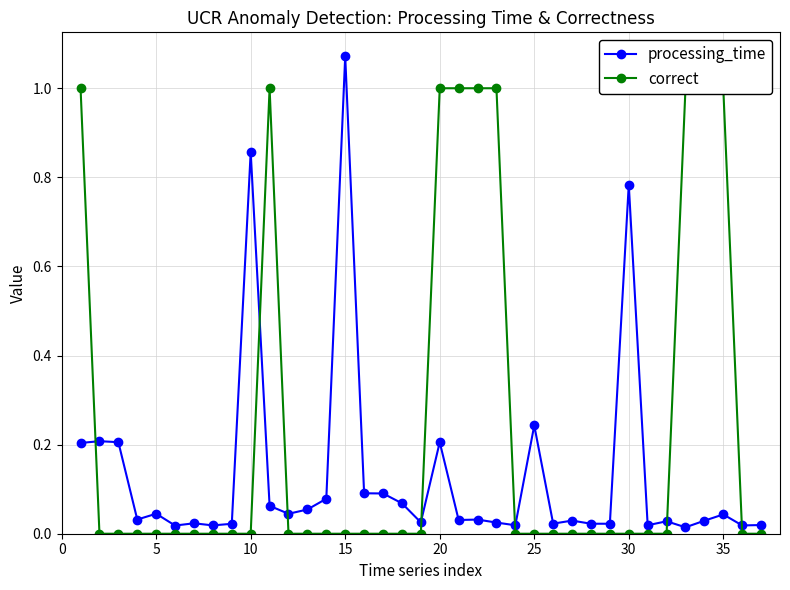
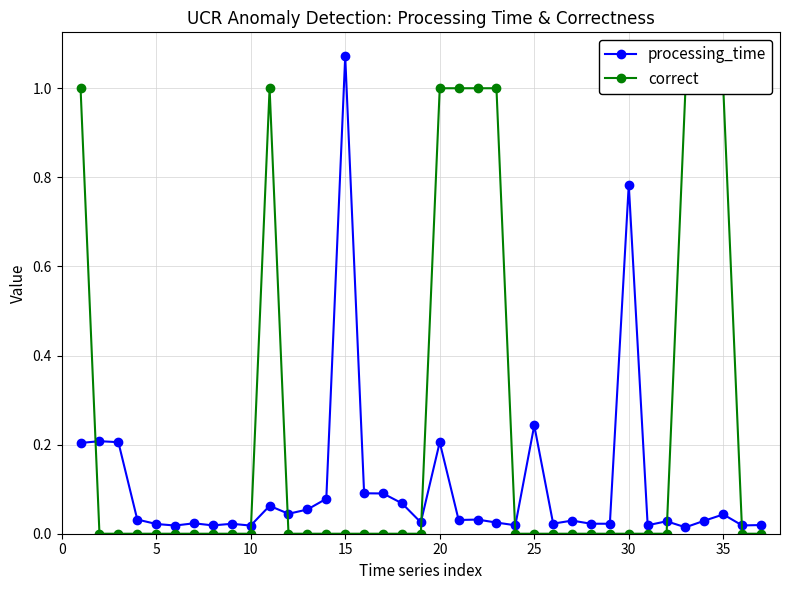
processing_time, 5: 0.04 -> 0.02
processing_time, 10: 0.86 -> 0.02
